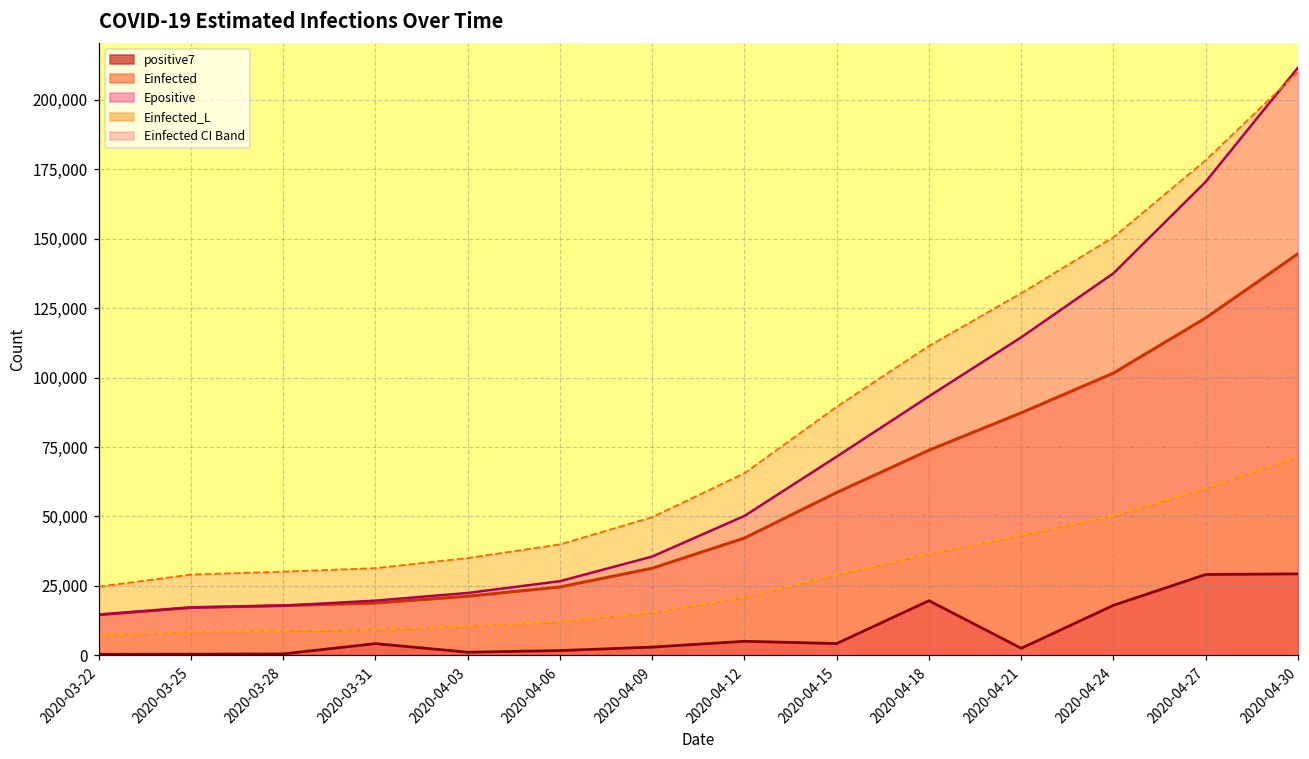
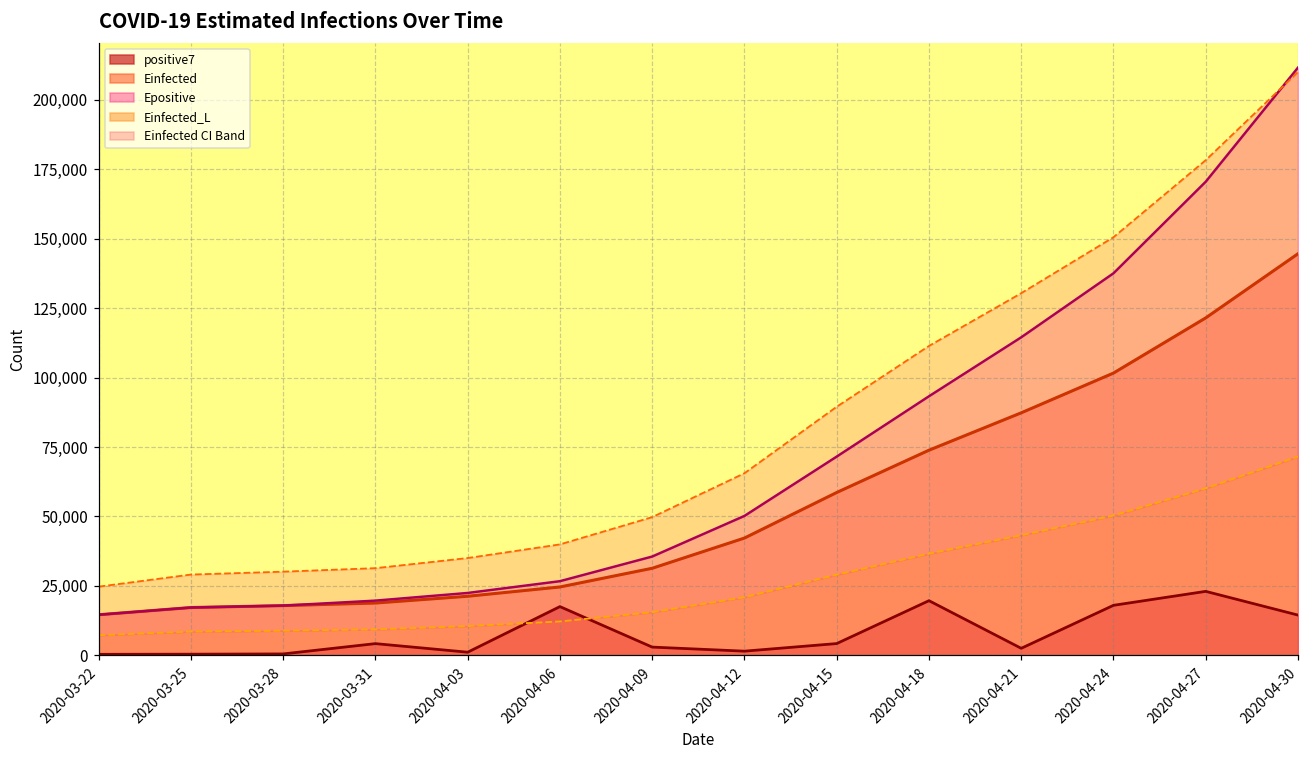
positive7, 2020-04-06: 2,000 -> 18,000
positive7, 2020-04-12: 5,000 -> 1,000
positive7, 2020-04-27: 29,000 -> 23,000
positive7, 2020-04-30: 29,000 -> 14,000
